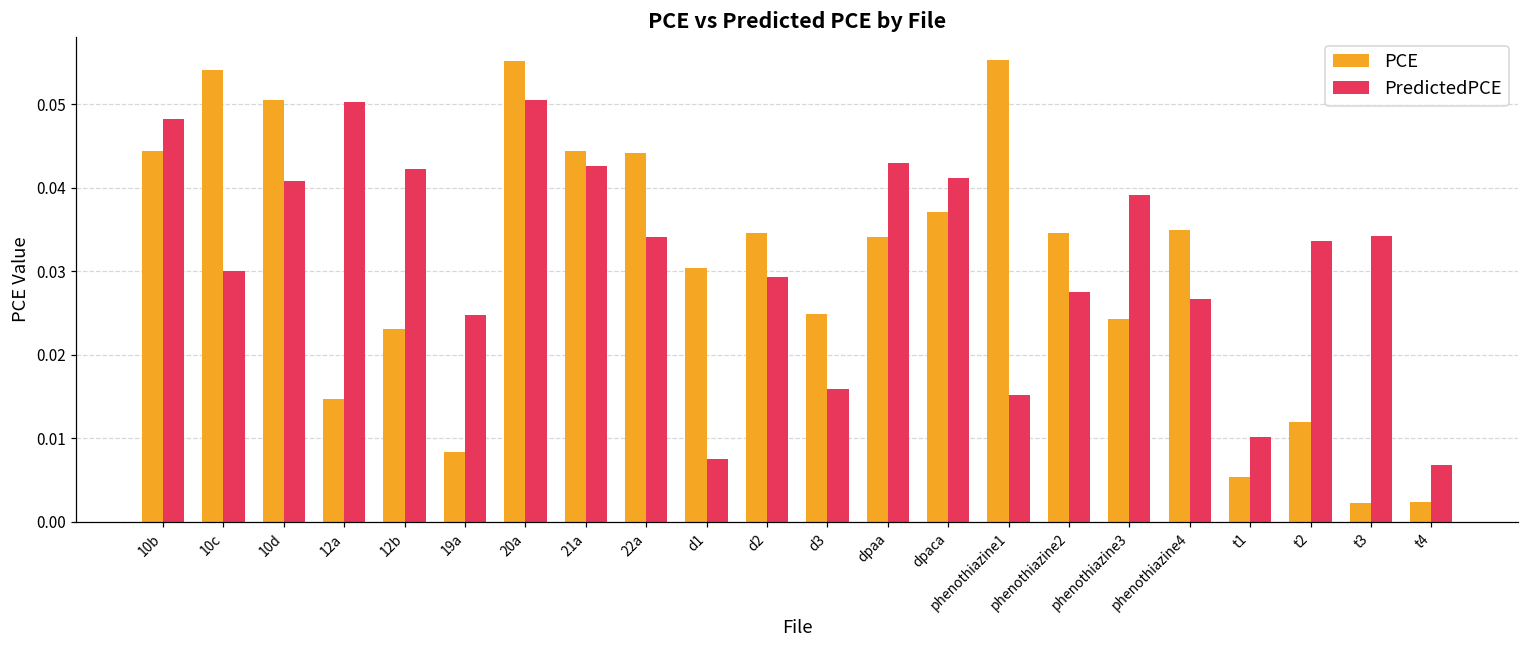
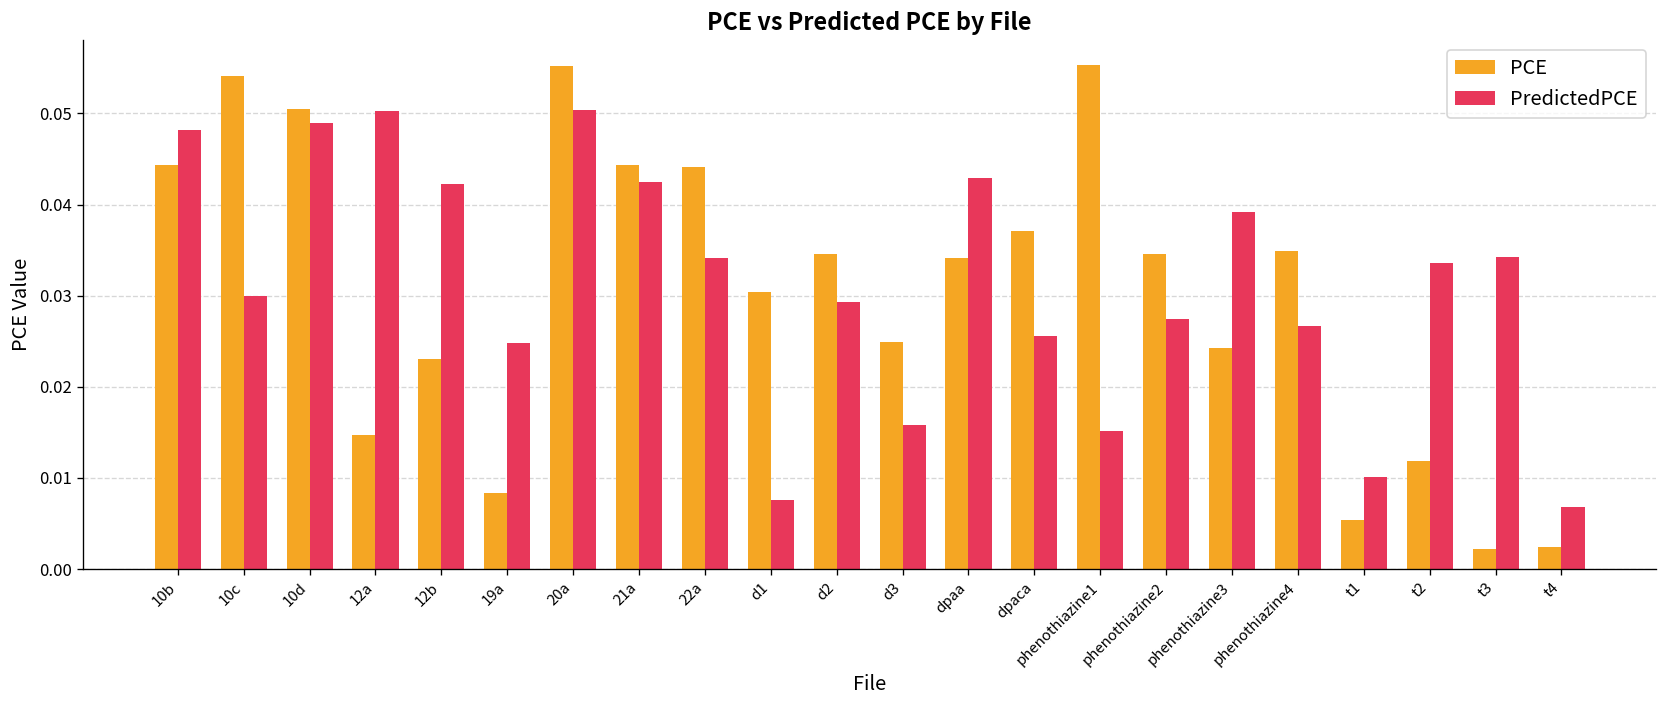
PredictedPCE, 10d: 0.041 -> 0.049
PredictedPCE, dpaca: 0.041 -> 0.026
